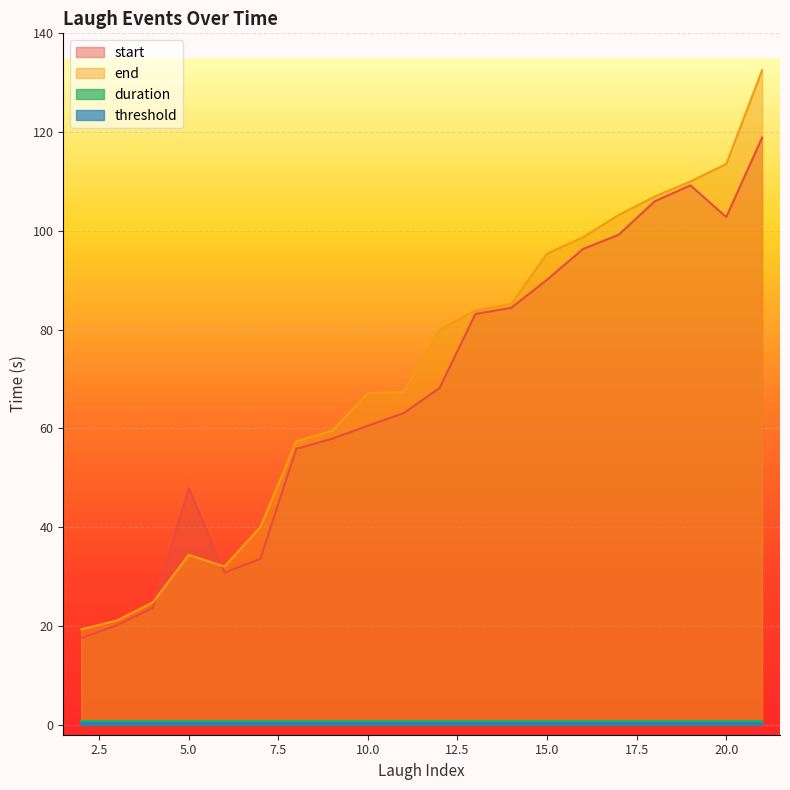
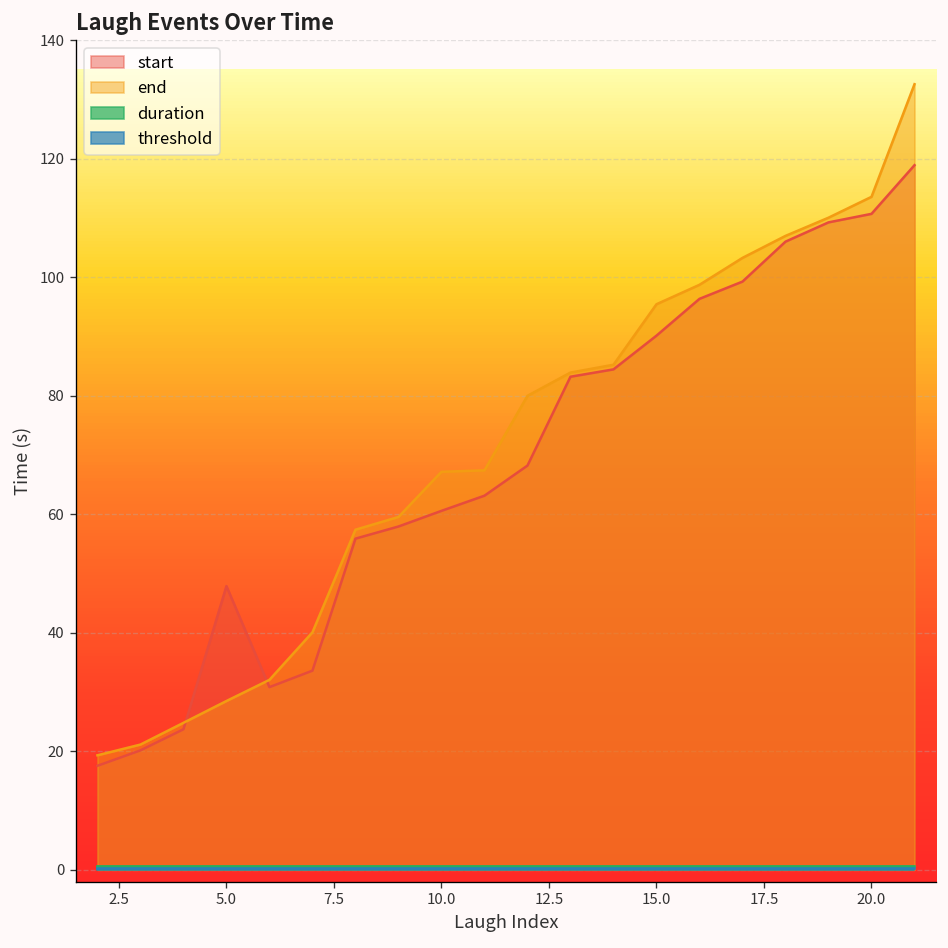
end, 5.0: 34 -> 28
start, 20.0: 103 -> 111
